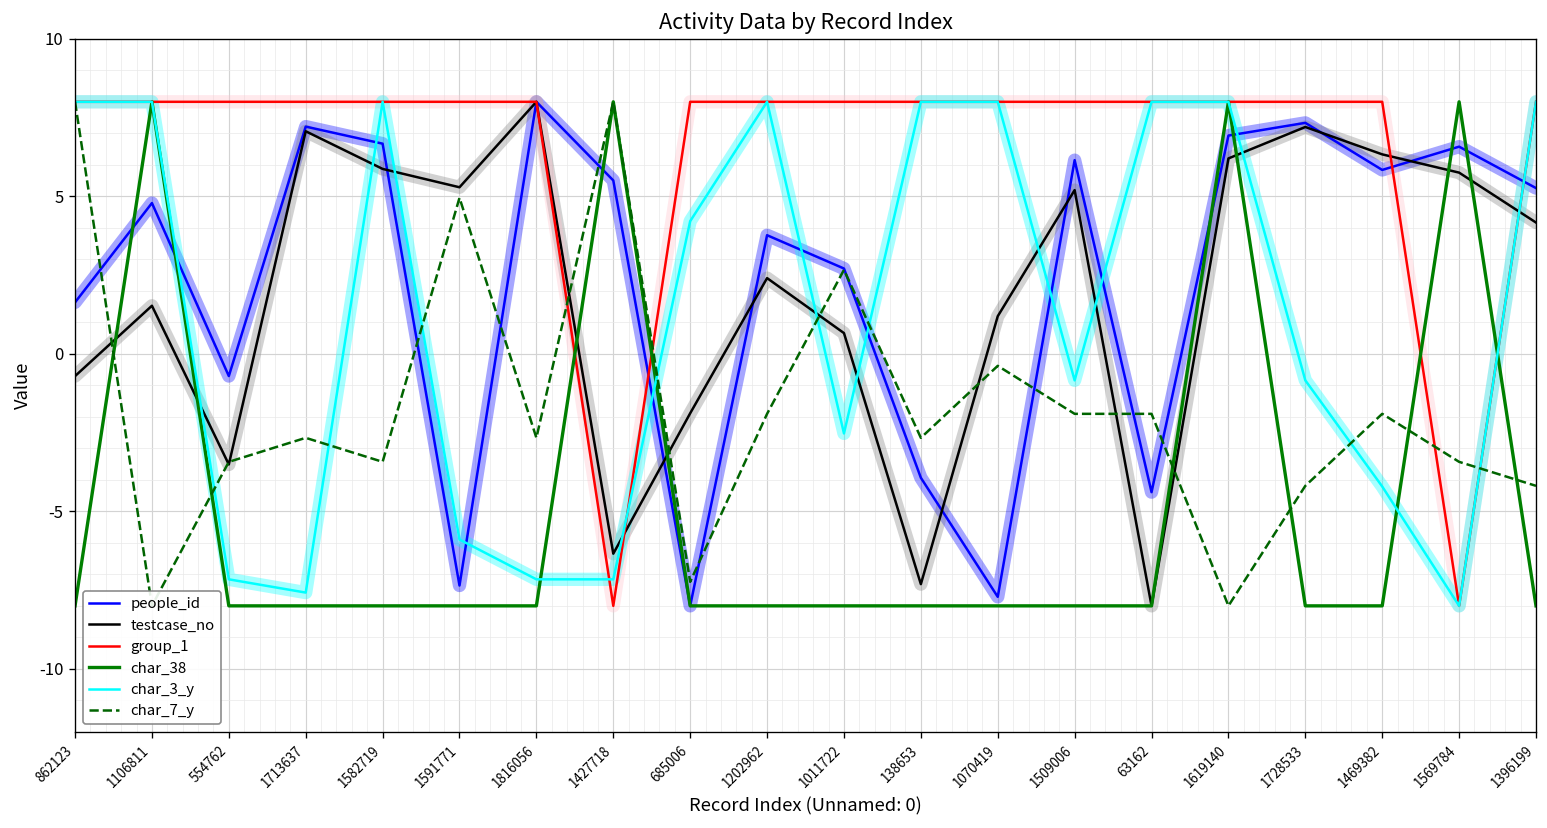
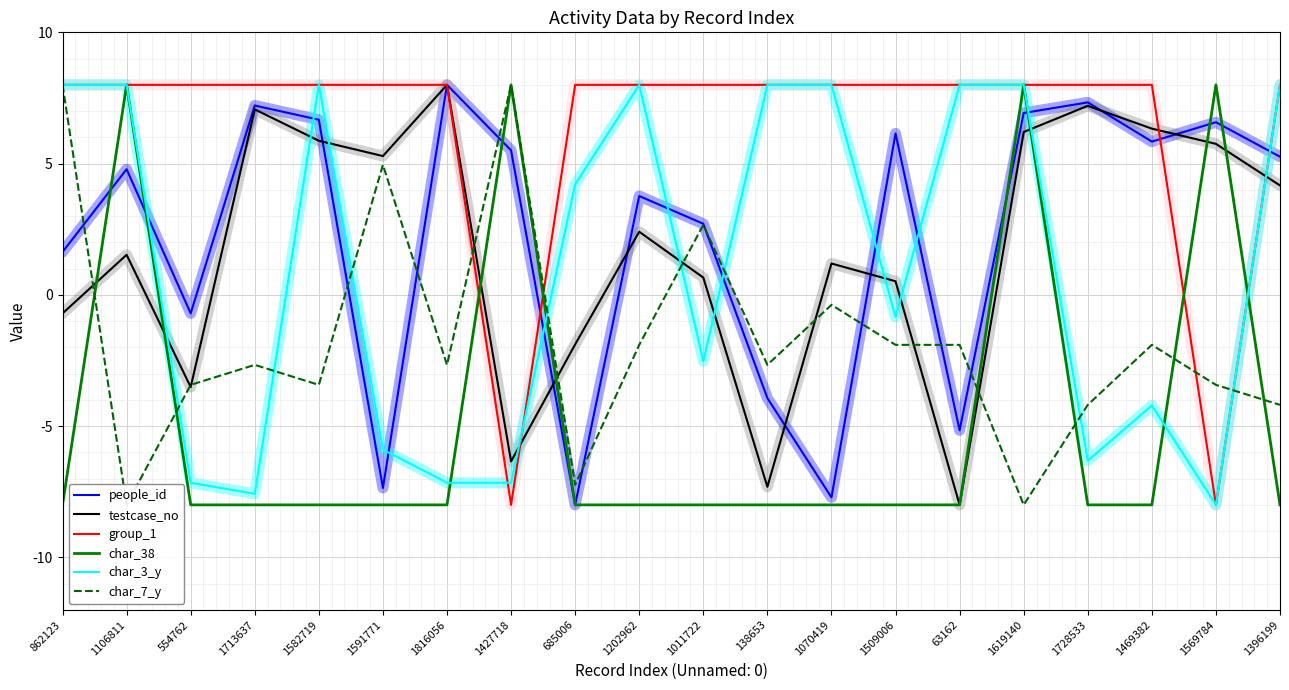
testcase_no, 1509006: 5.2 -> 0.5
people_id, 63162: -4.4 -> -5.2
char_3_y, 1728533: -0.8 -> -6.3
